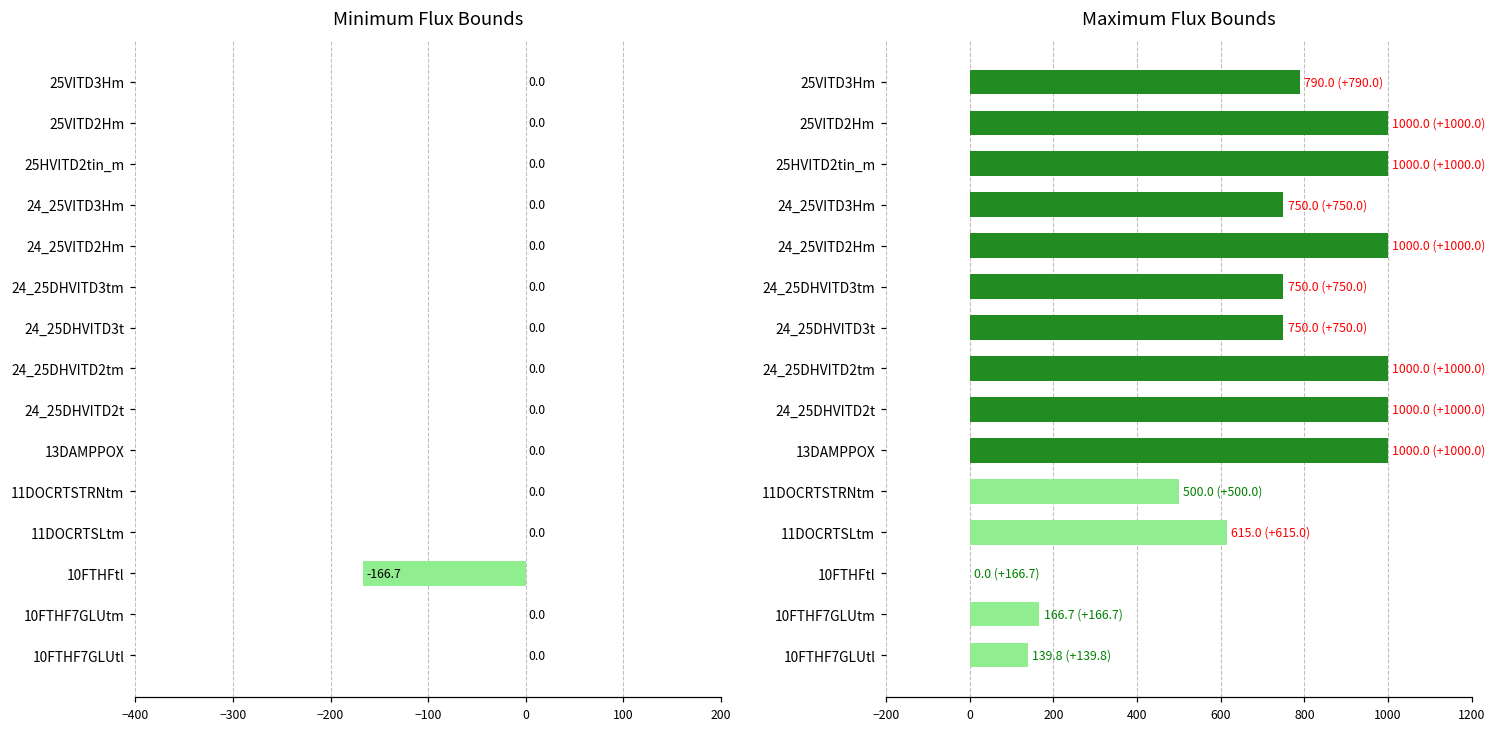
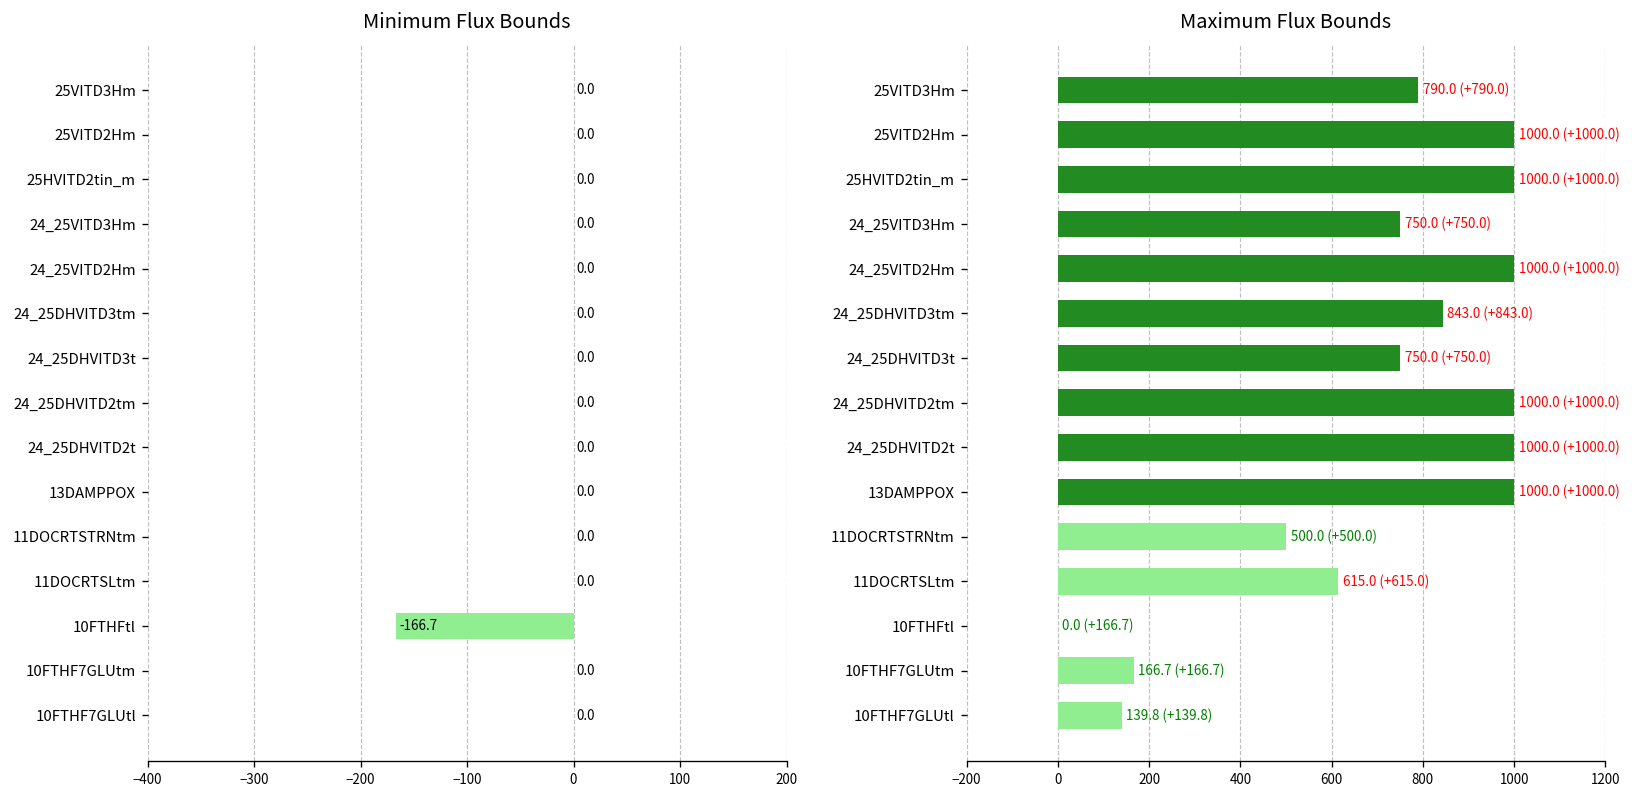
Maximum Flux Bounds, 24_25DHVITD3tm: 750.0 (+750.0) -> 843.0 (+843.0)
